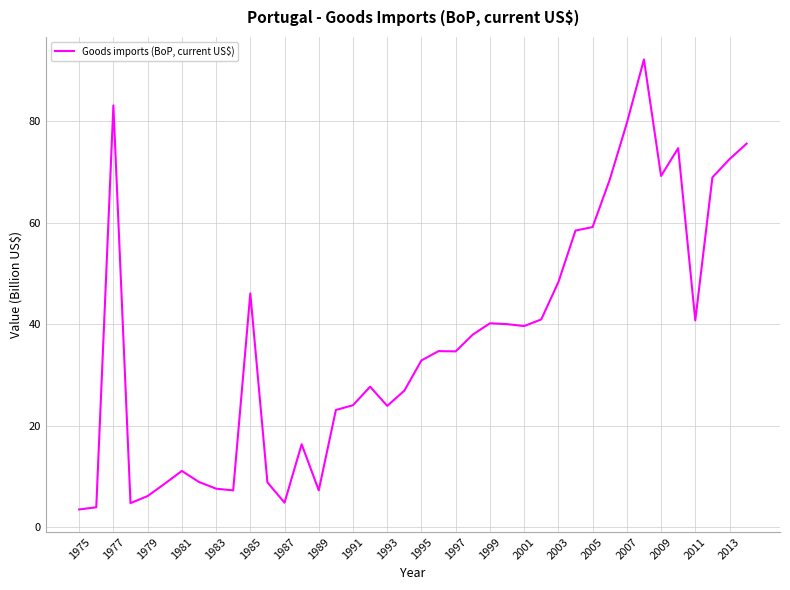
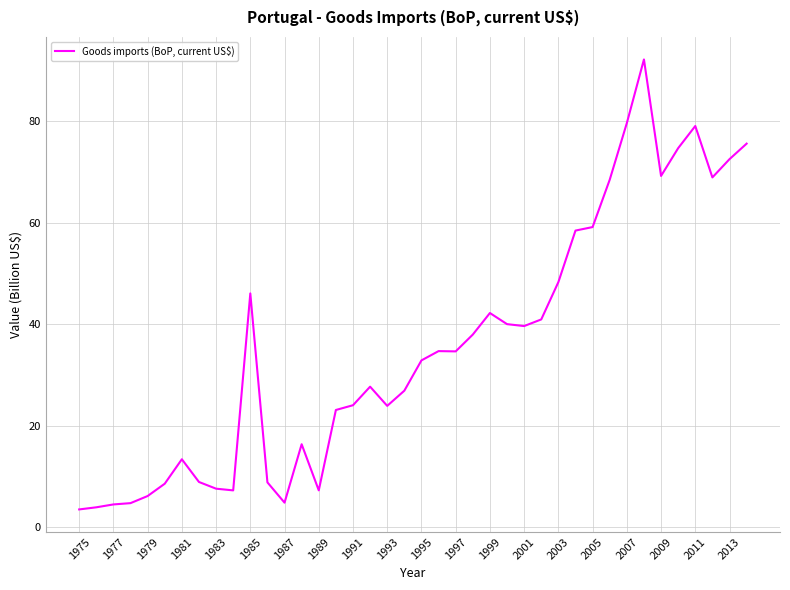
1977: 83 -> 5
1981: 11 -> 13
1999: 40 -> 42
2011: 41 -> 79
